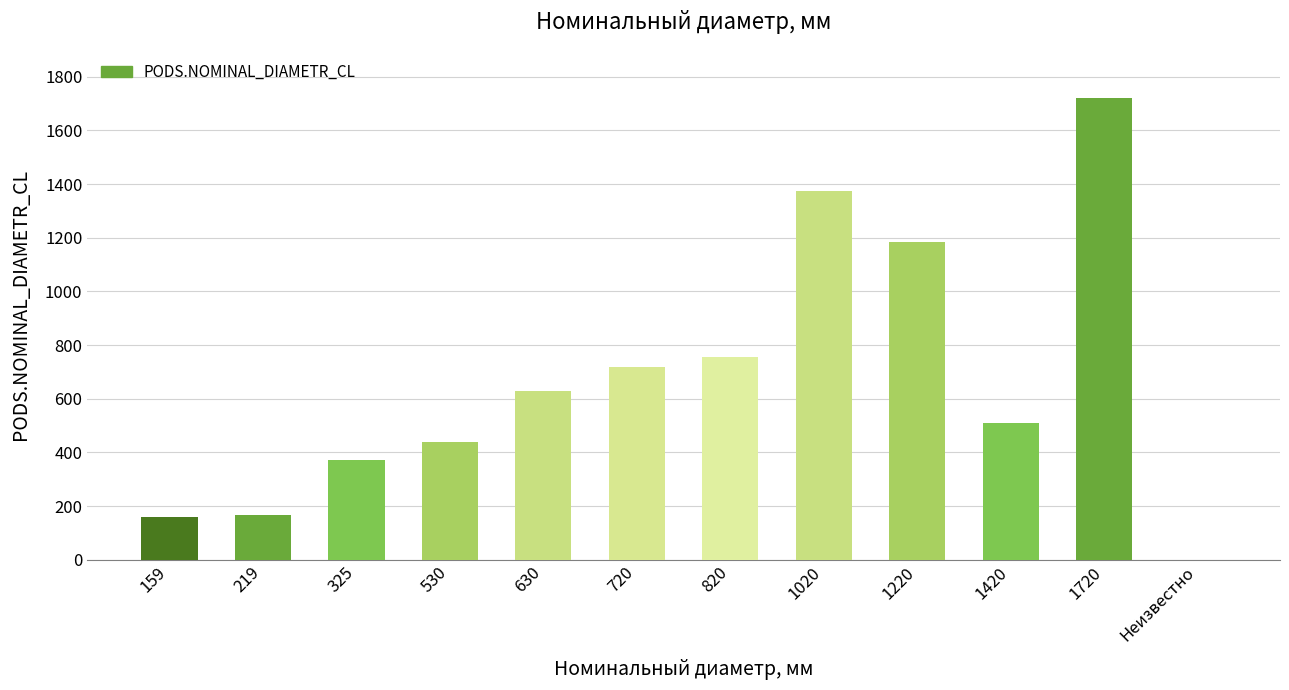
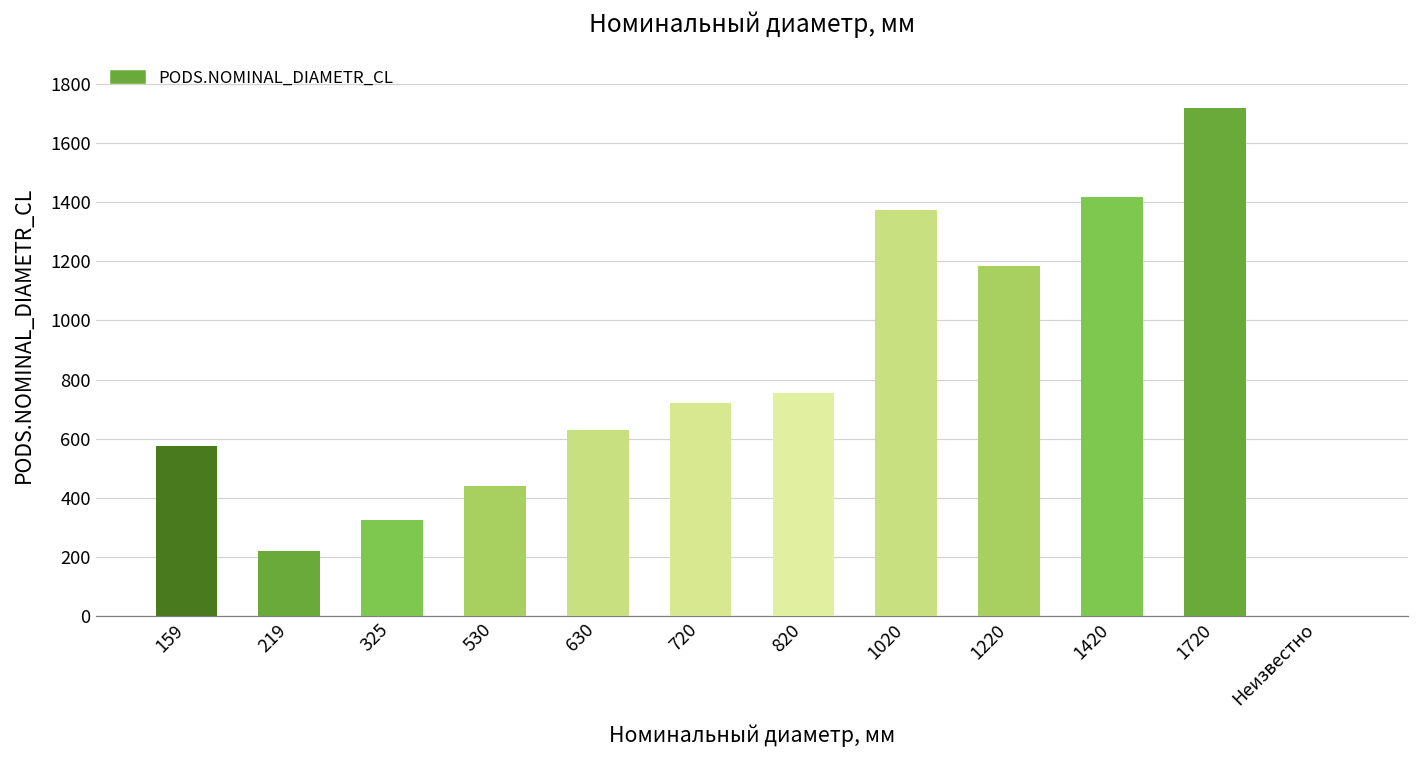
159: 160 -> 580
219: 170 -> 220
325: 370 -> 330
1420: 510 -> 1420
